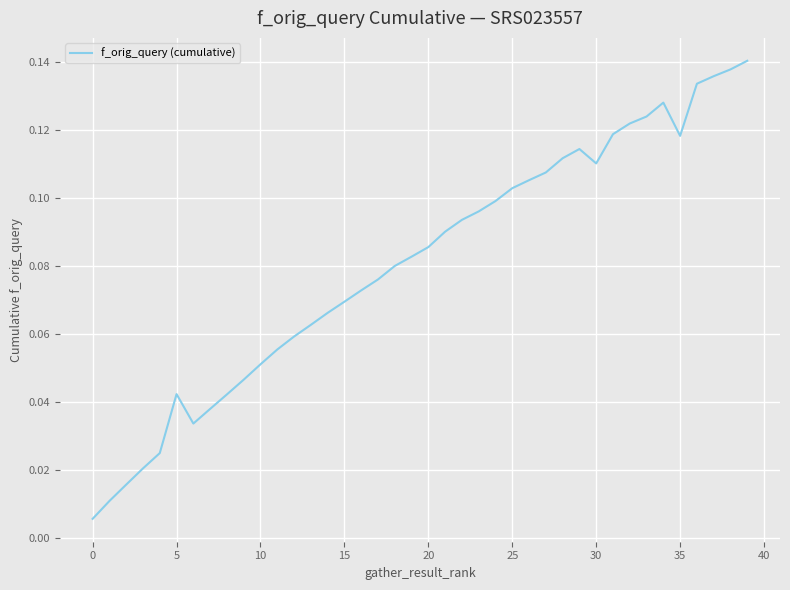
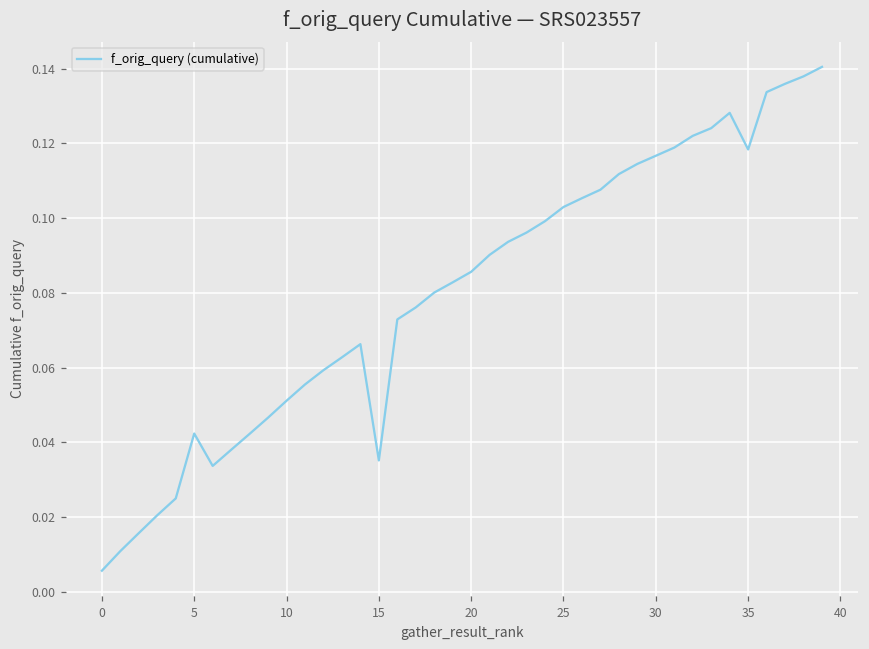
15: 0.070 -> 0.035
30: 0.110 -> 0.117
